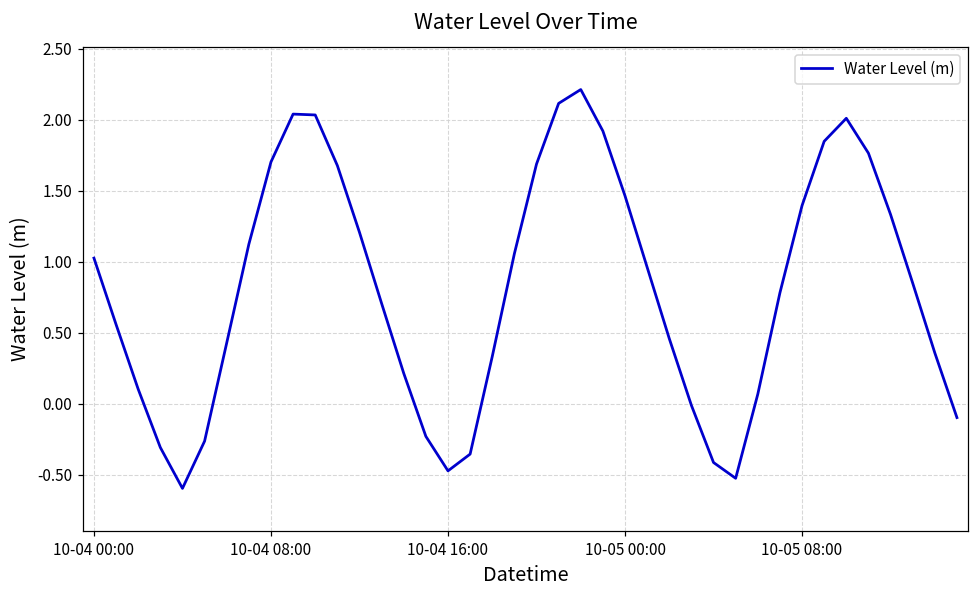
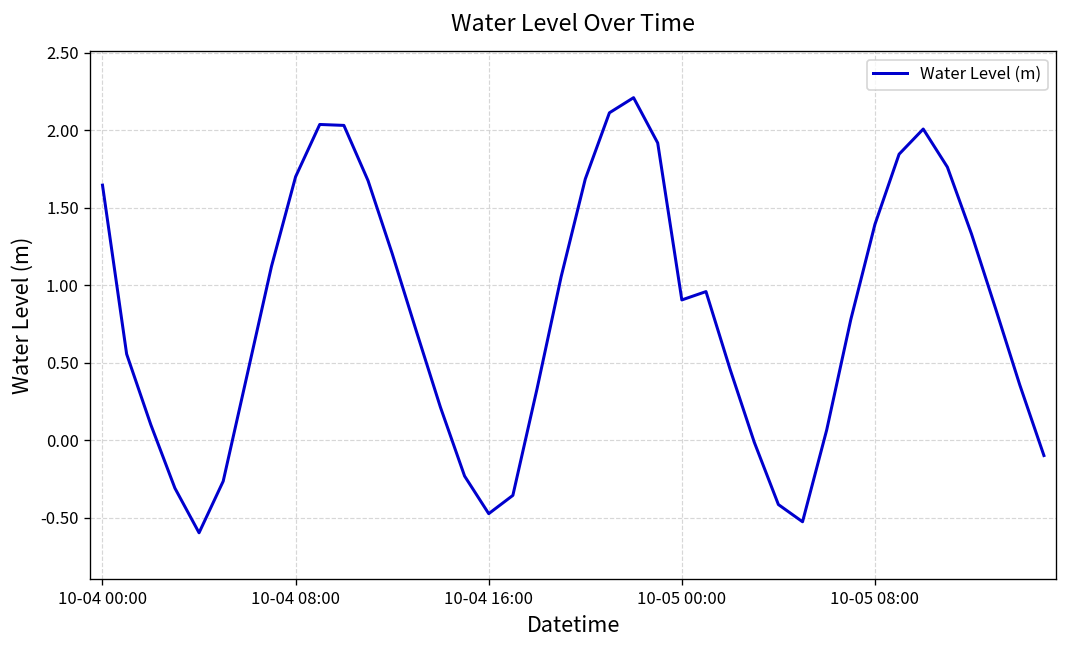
10-04 00:00: 1.02 -> 1.65
10-05 00:00: 1.46 -> 0.91
